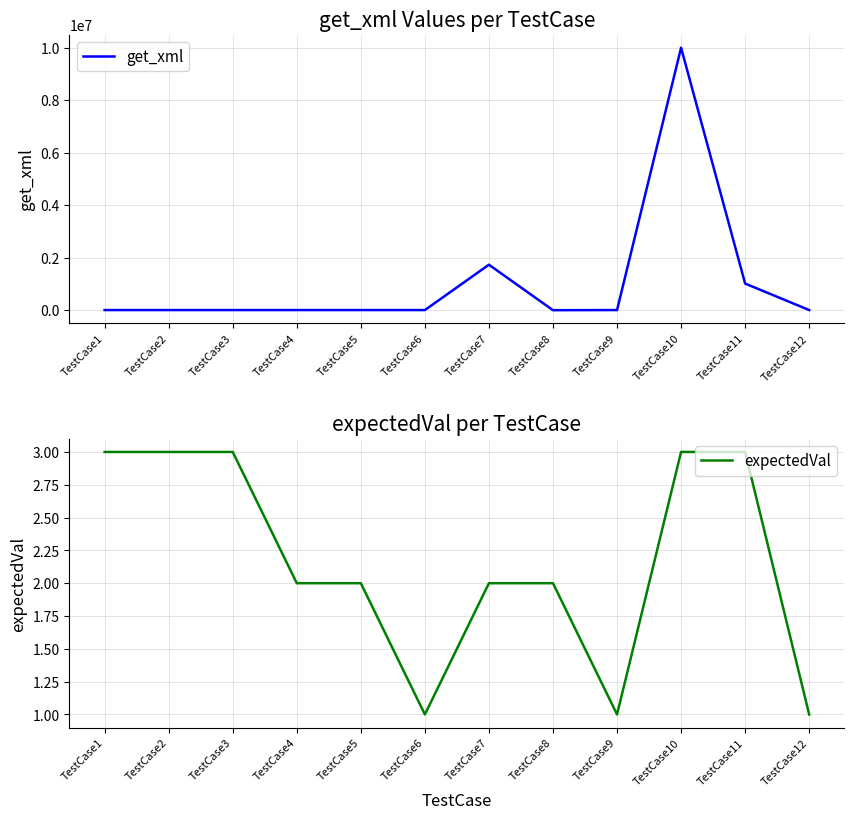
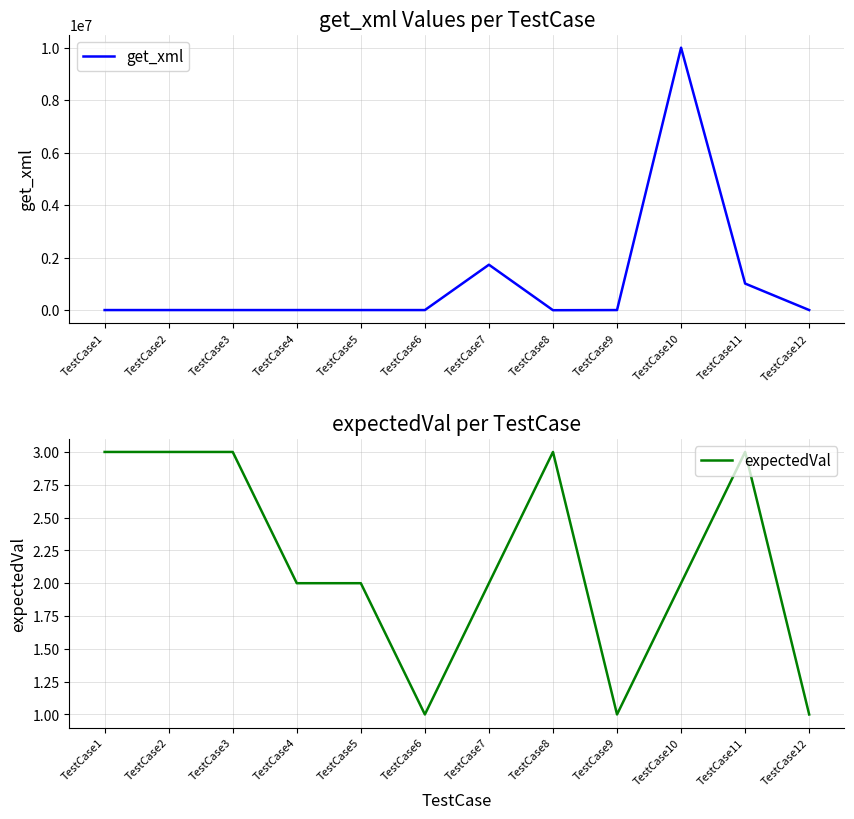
expectedVal per TestCase, TestCase8: 2 -> 3
expectedVal per TestCase, TestCase10: 3 -> 2
